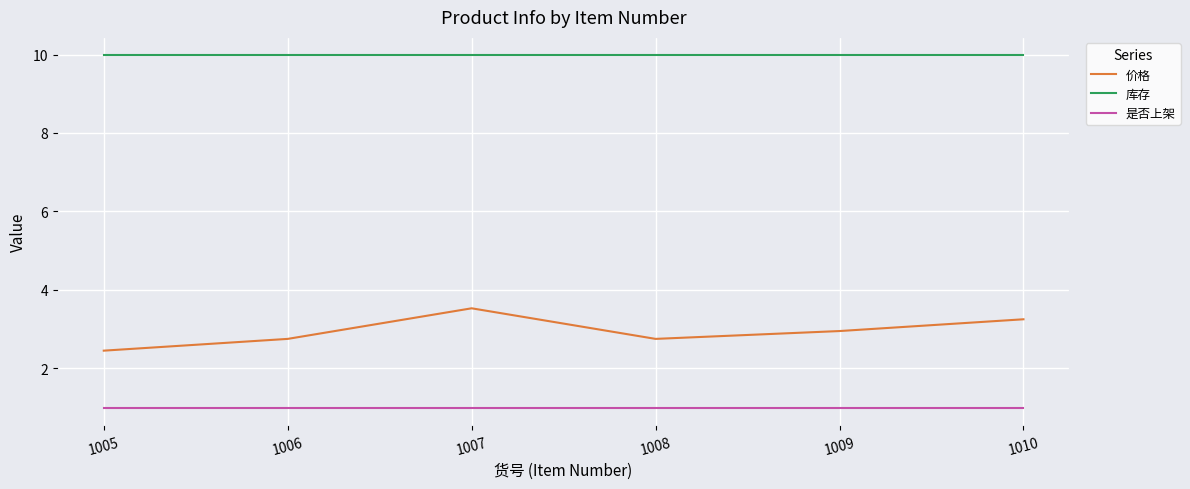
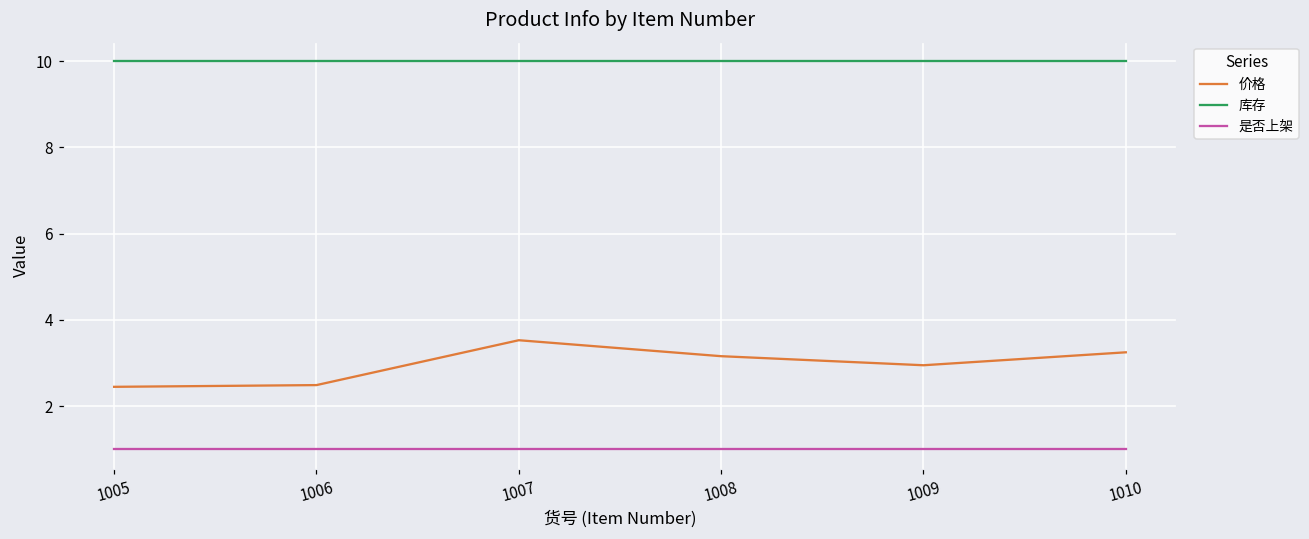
价格, 1006: 2.8 -> 2.5
价格, 1008: 2.8 -> 3.2
